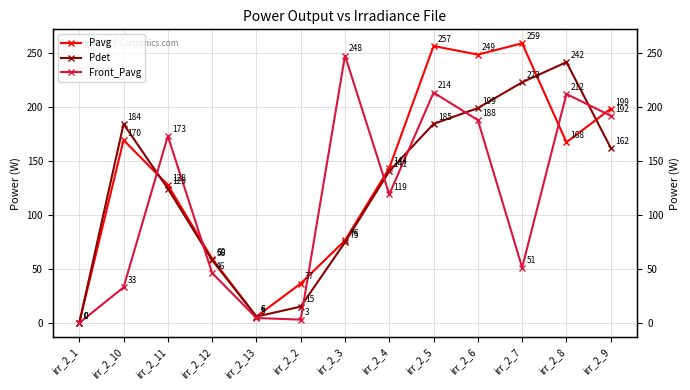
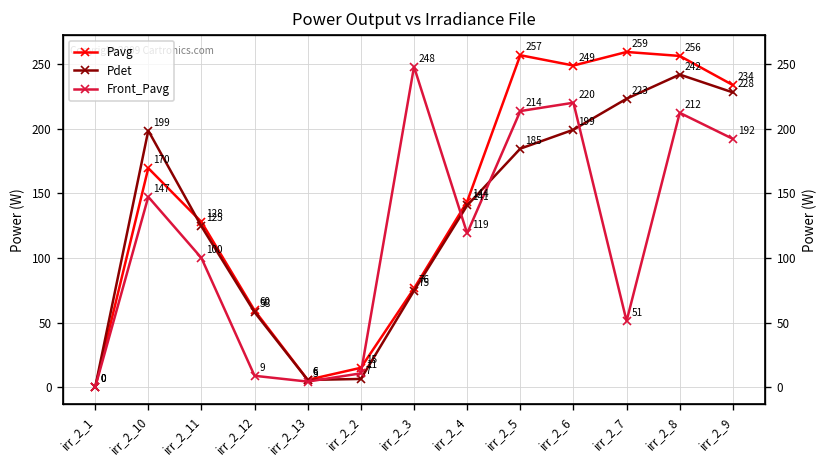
Pdet, irr_2_10: 184 -> 199
Front_Pavg, irr_2_10: 33 -> 147
Front_Pavg, irr_2_11: 173 -> 100
Front_Pavg, irr_2_12: 46 -> 9
Pavg, irr_2_2: 37 -> 15
Pdet, irr_2_2: 15 -> 7
Front_Pavg, irr_2_2: 3 -> 11
Front_Pavg, irr_2_6: 188 -> 220
Pavg, irr_2_8: 168 -> 256
Pavg, irr_2_9: 199 -> 234
Pdet, irr_2_9: 162 -> 228
